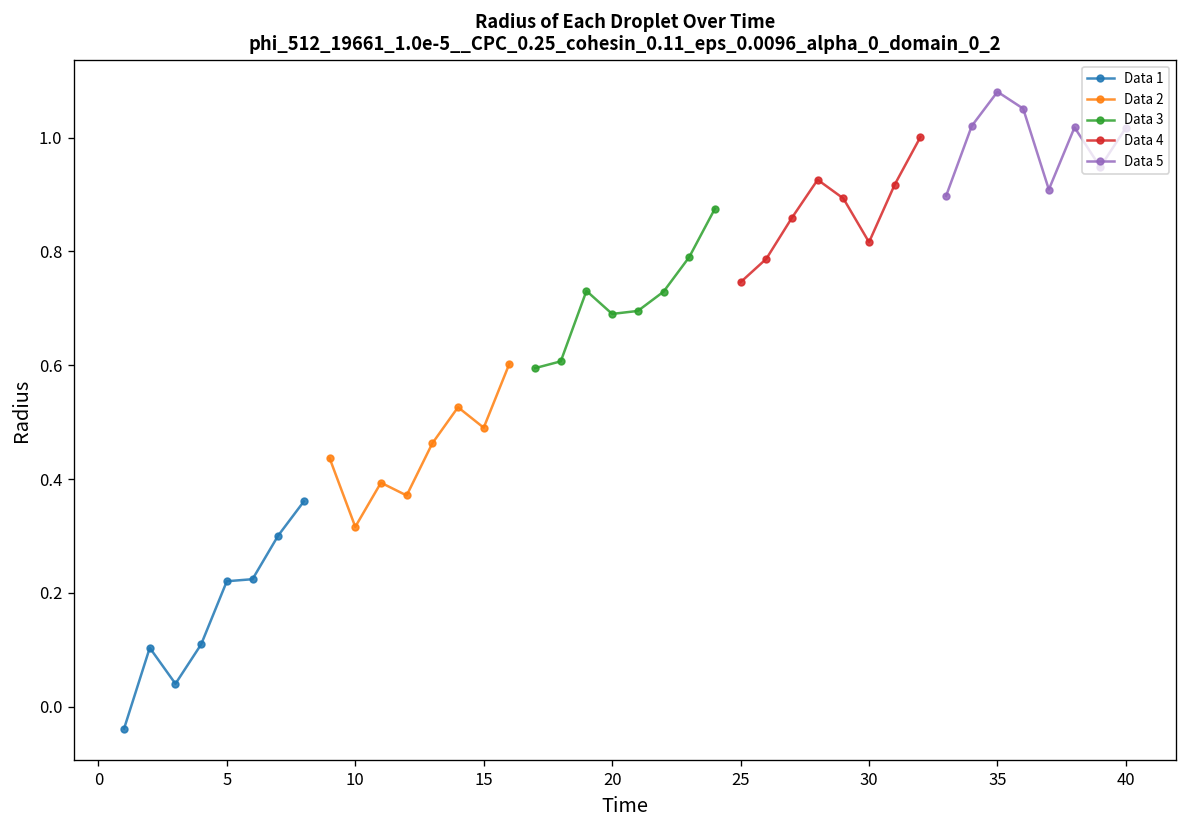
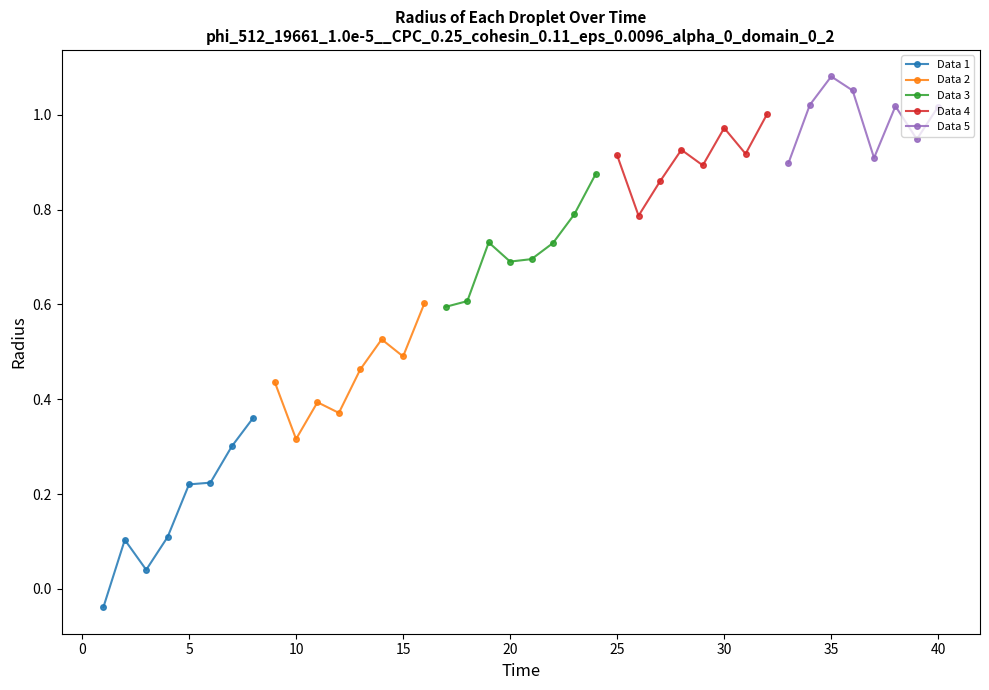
Data 4, 25: 0.75 -> 0.91
Data 4, 30: 0.82 -> 0.97
